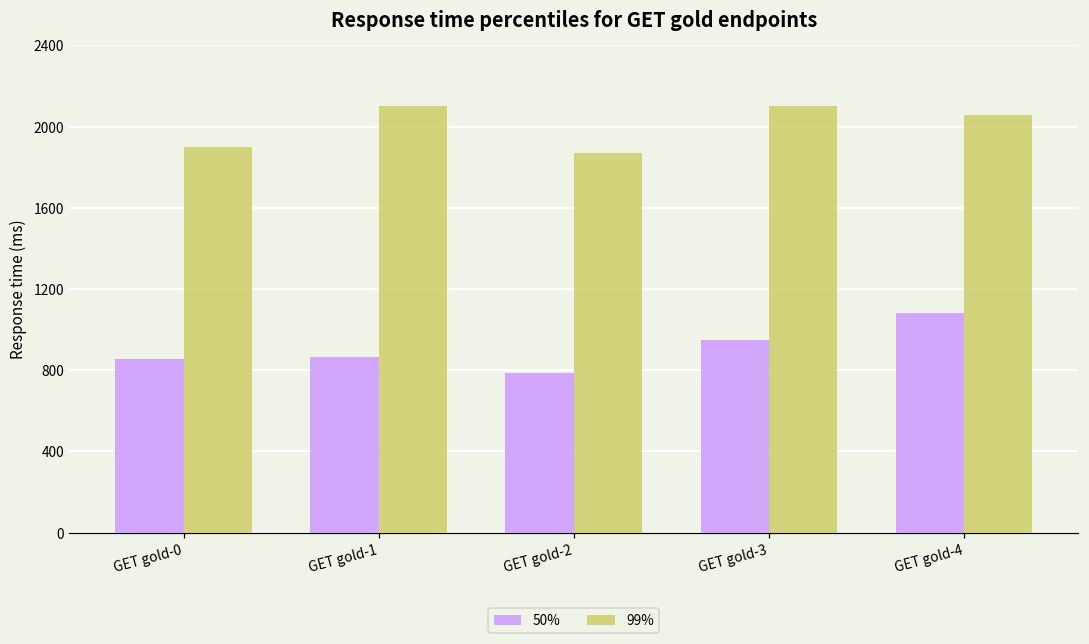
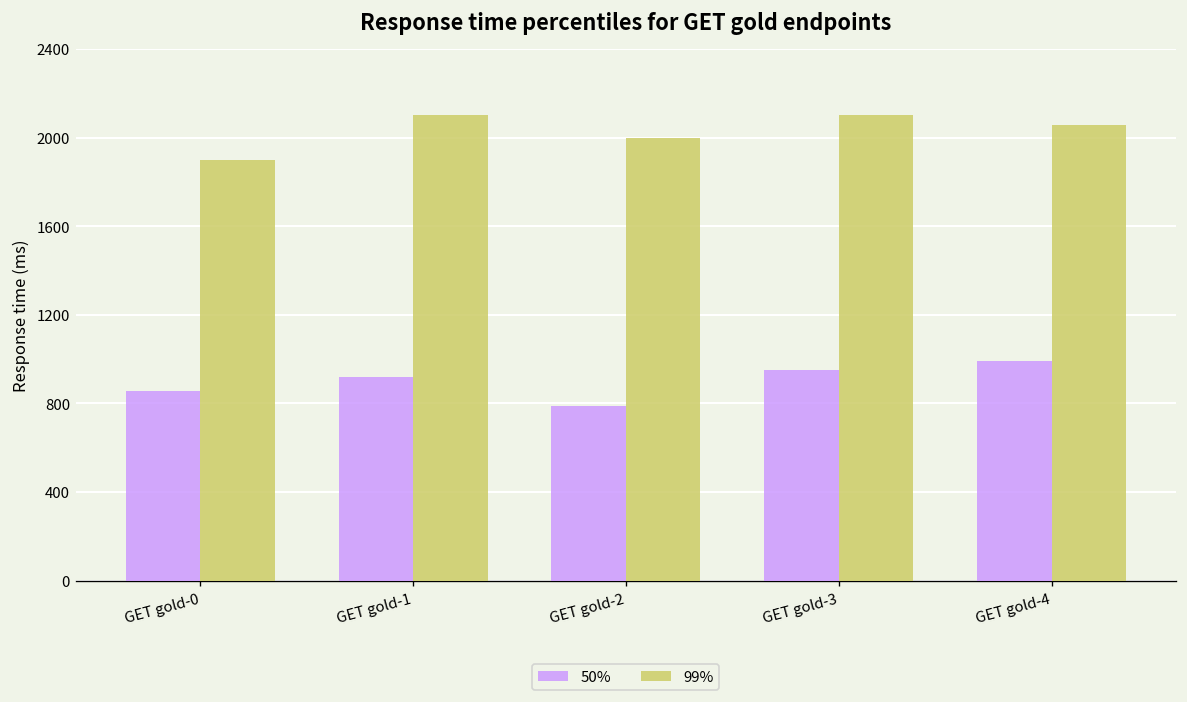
50%, GET gold-1: 870 -> 920
99%, GET gold-2: 1870 -> 2000
50%, GET gold-4: 1080 -> 990
